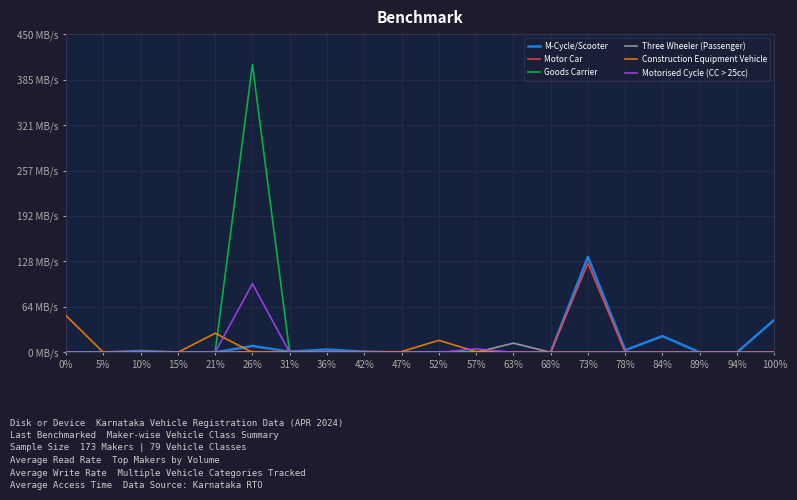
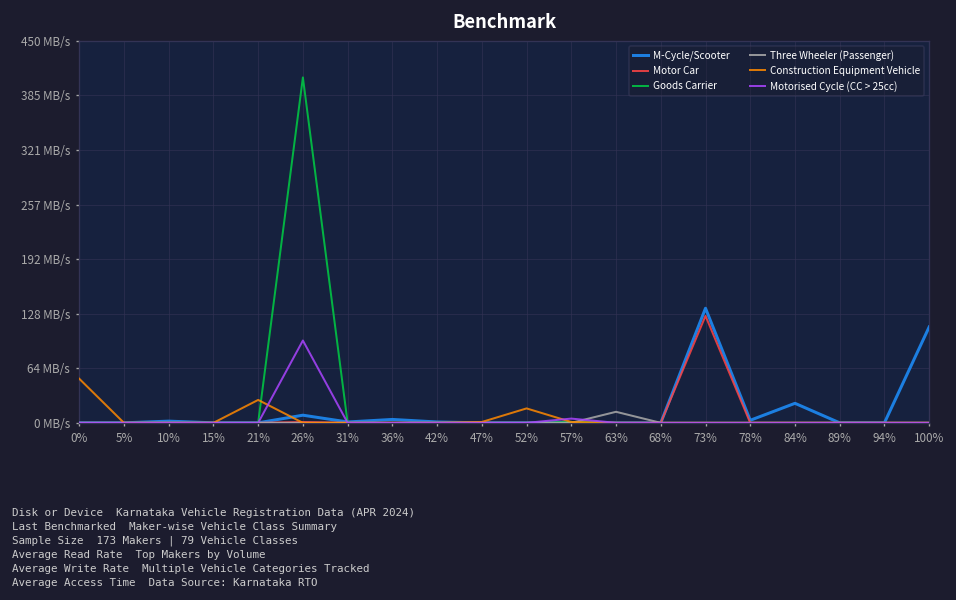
M-Cycle/Scooter, 100%: 50 MB/s -> 110 MB/s
